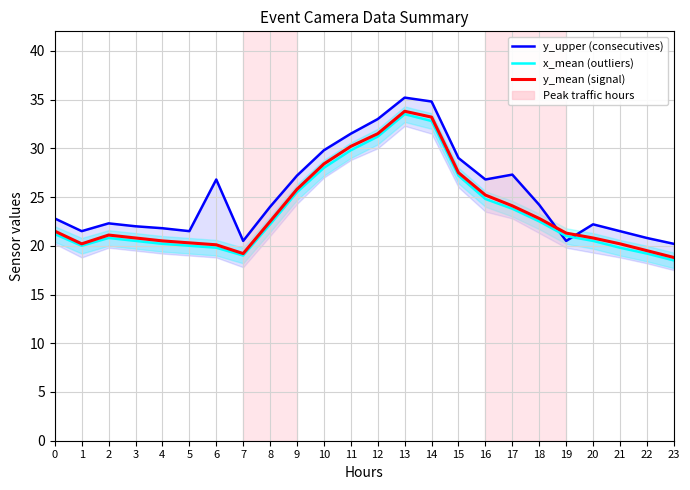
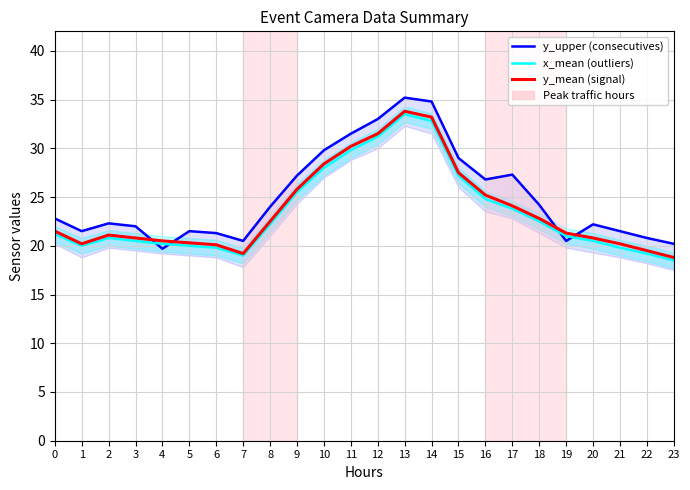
y_upper (consecutives), 4: 22 -> 20
y_upper (consecutives), 6: 27 -> 21
